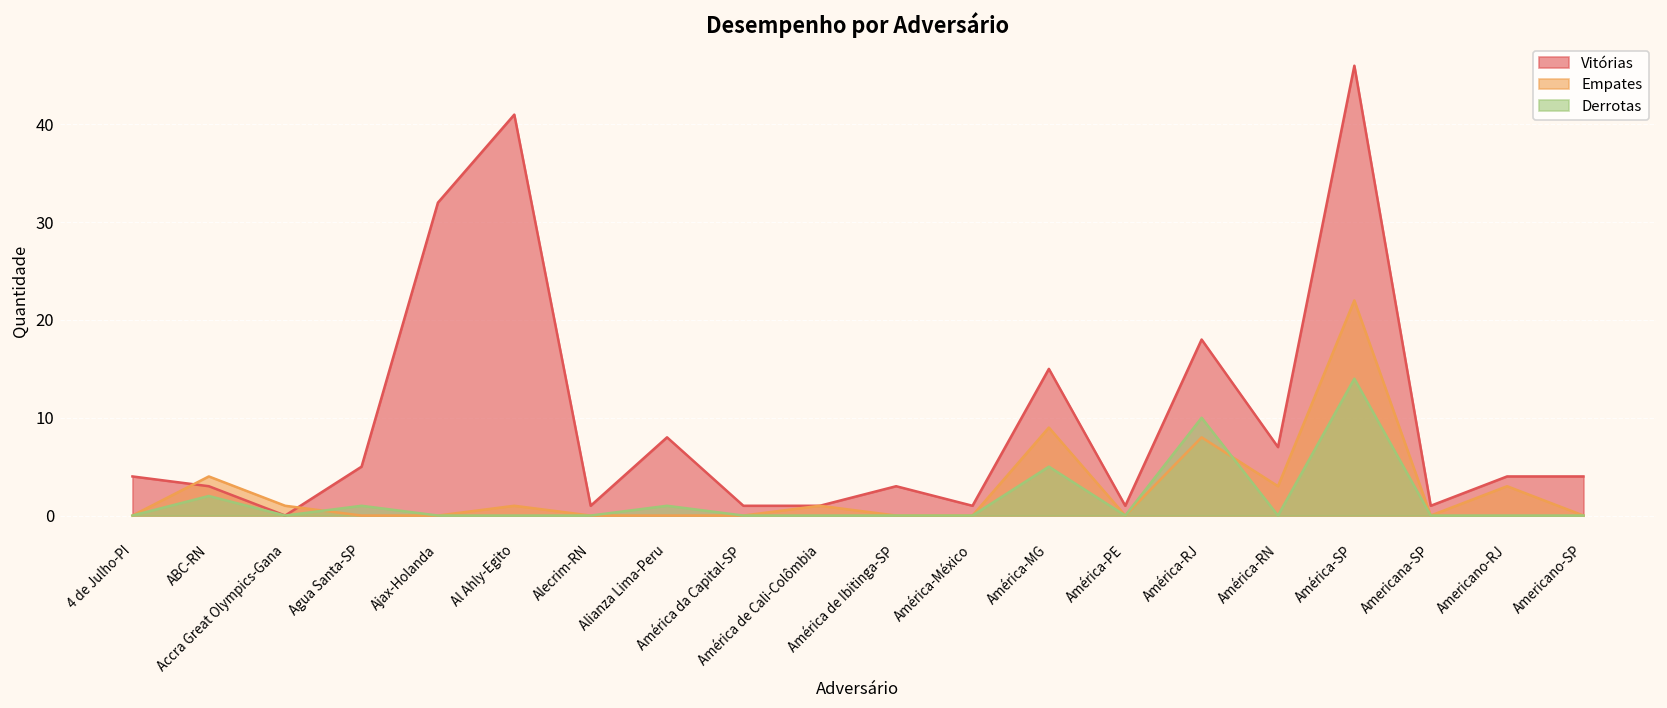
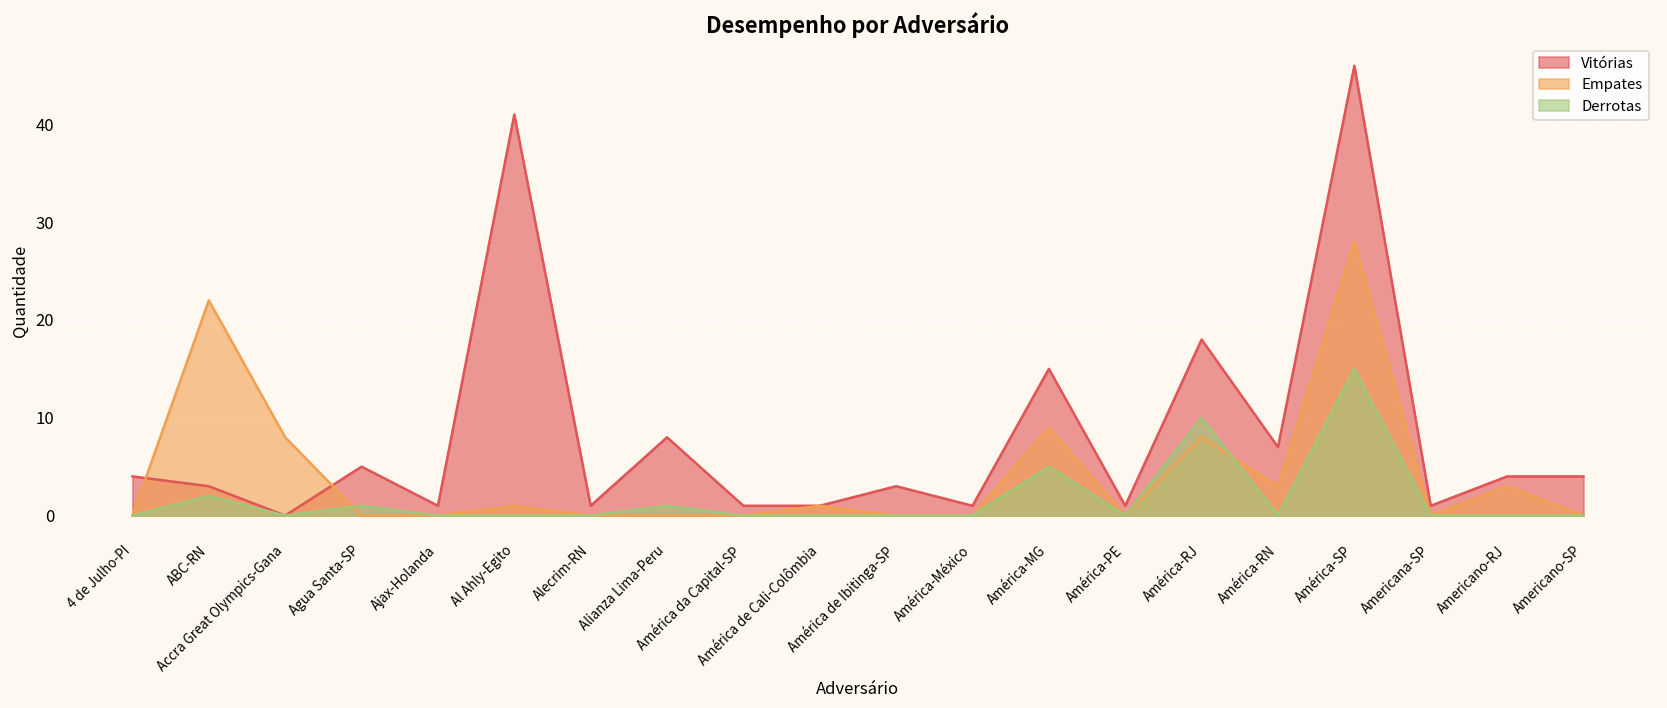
Empates, ABC-RN: 4 -> 22
Empates, Accra Great Olympics-Gana: 1 -> 8
Vitórias, Ajax-Holanda: 32 -> 1
Empates, América-SP: 22 -> 28
Derrotas, América-SP: 14 -> 15
